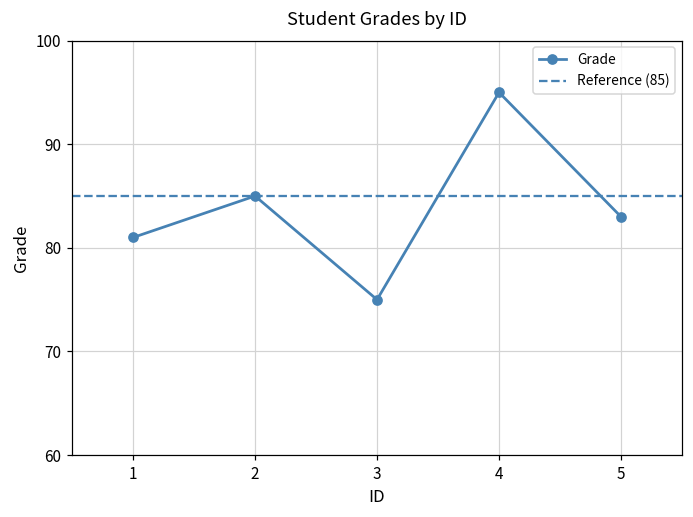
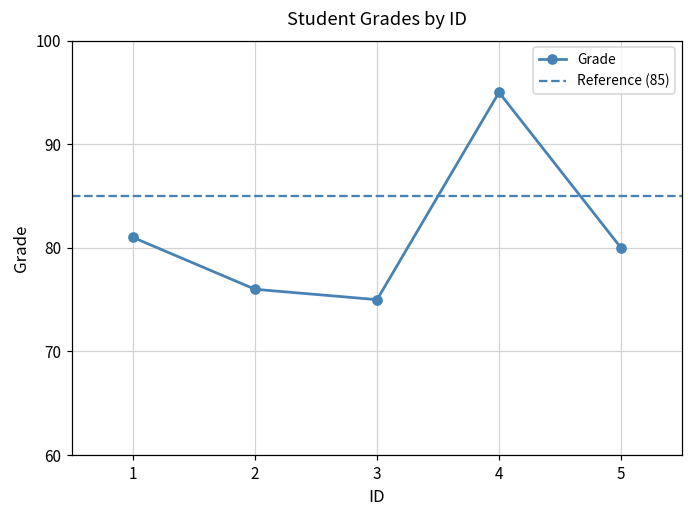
2: 85 -> 76
5: 83 -> 80
